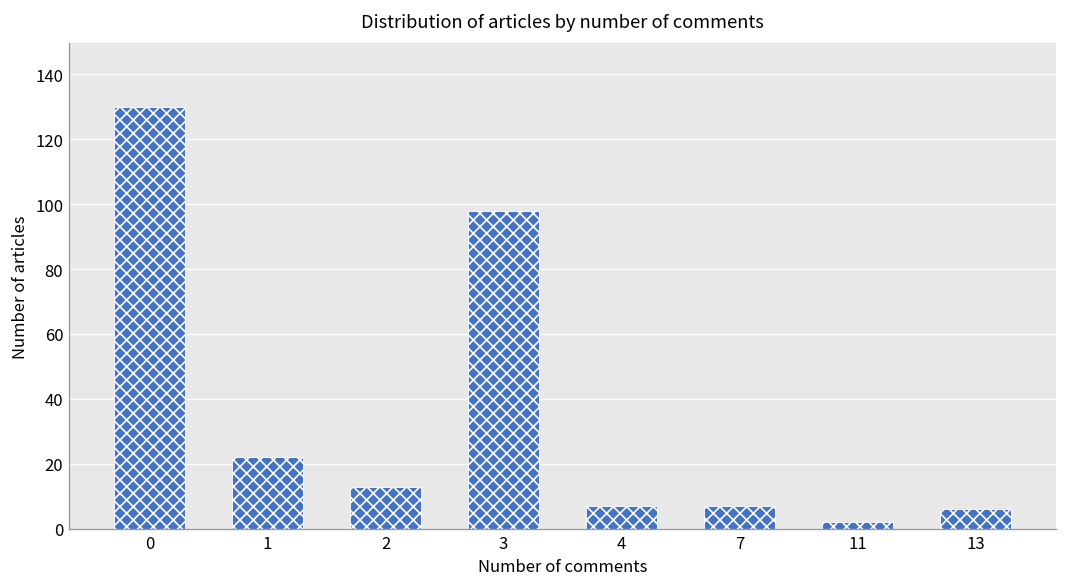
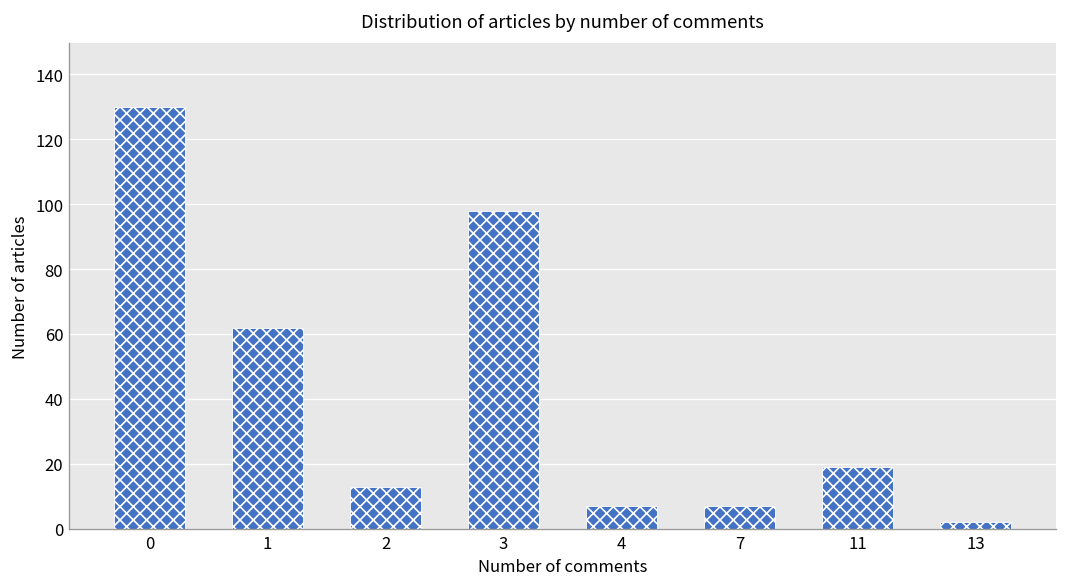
1: 22 -> 62
11: 2 -> 19
13: 6 -> 2
